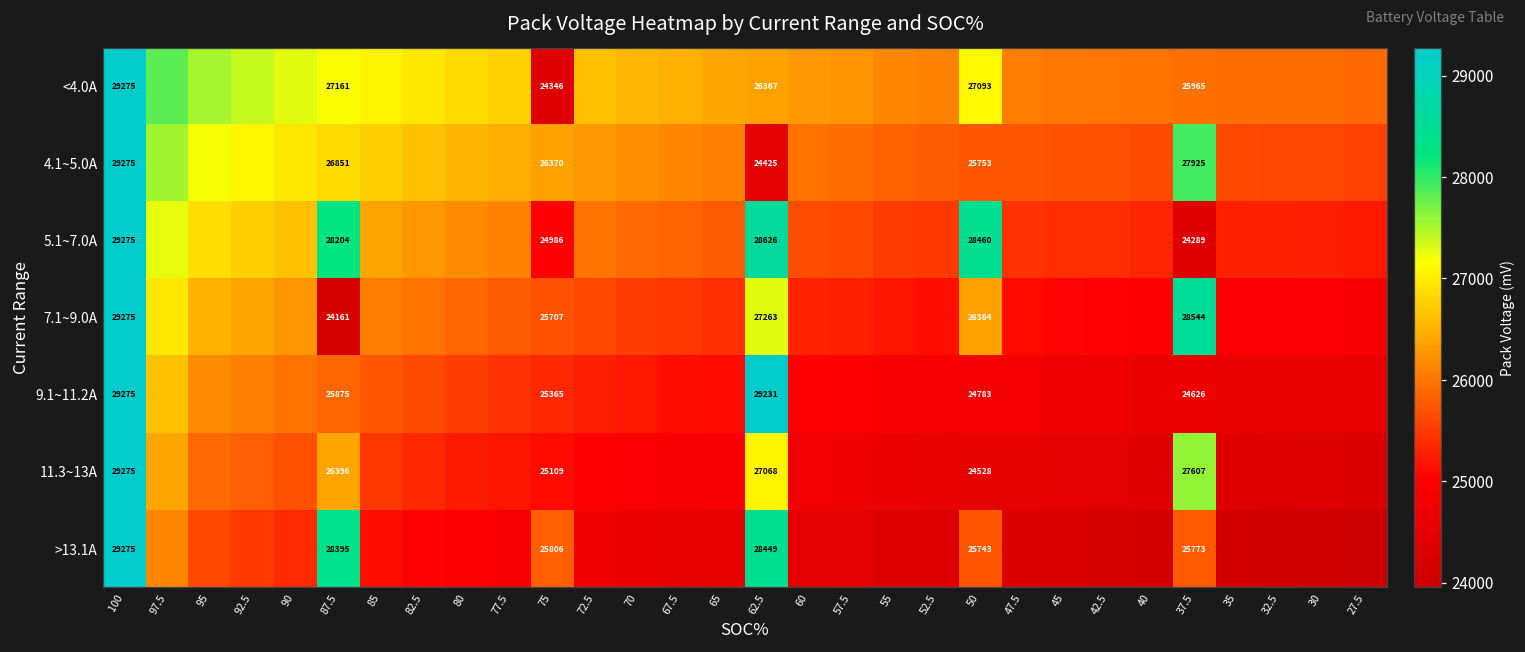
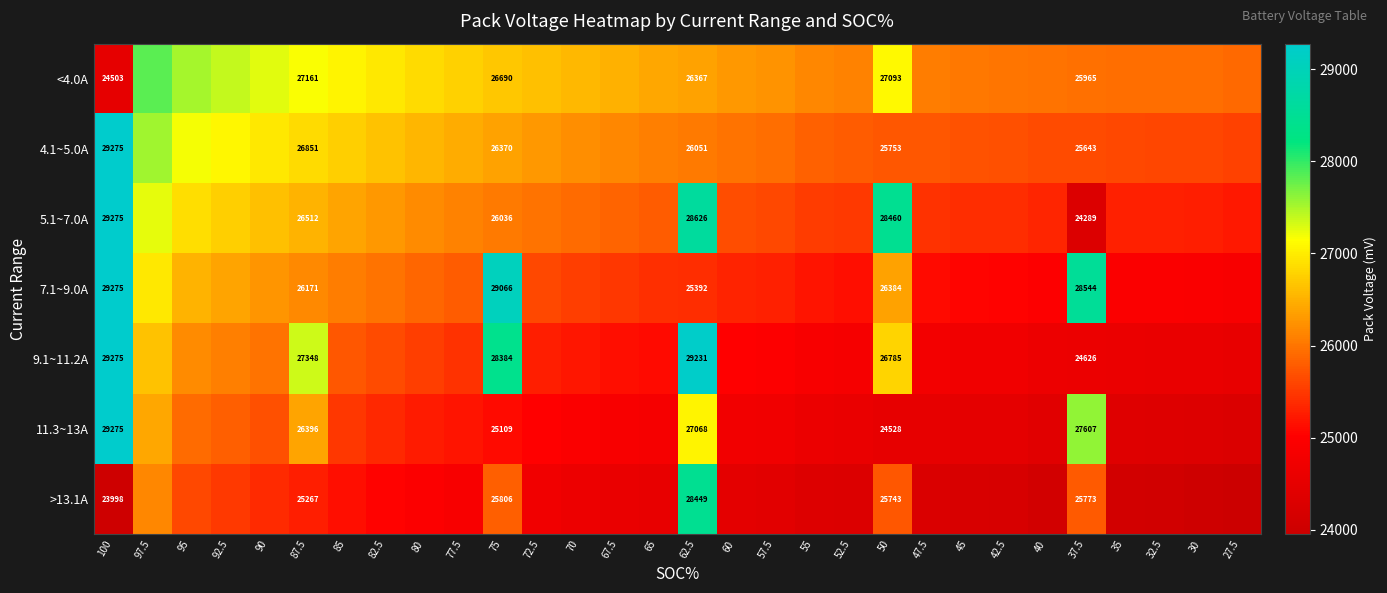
<4.0A, 100: 29275 -> 24503
<4.0A, 75: 24346 -> 26690
4.1~5.0A, 62.5: 24425 -> 26051
4.1~5.0A, 37.5: 27925 -> 25643
5.1~7.0A, 87.5: 28204 -> 26512
5.1~7.0A, 75: 24986 -> 26036
7.1~9.0A, 87.5: 24161 -> 26171
7.1~9.0A, 75: 25707 -> 29066
7.1~9.0A, 62.5: 27263 -> 25392
9.1~11.2A, 87.5: 25875 -> 27348
9.1~11.2A, 75: 25365 -> 28384
9.1~11.2A, 50: 24783 -> 26785
>13.1A, 100: 29275 -> 23998
>13.1A, 87.5: 28395 -> 25267
